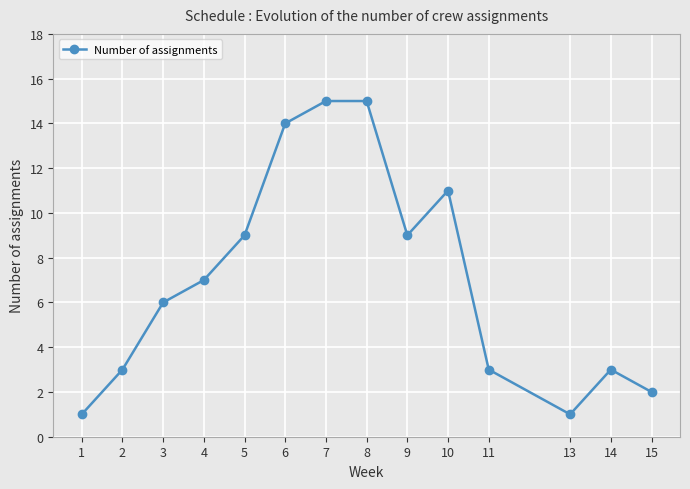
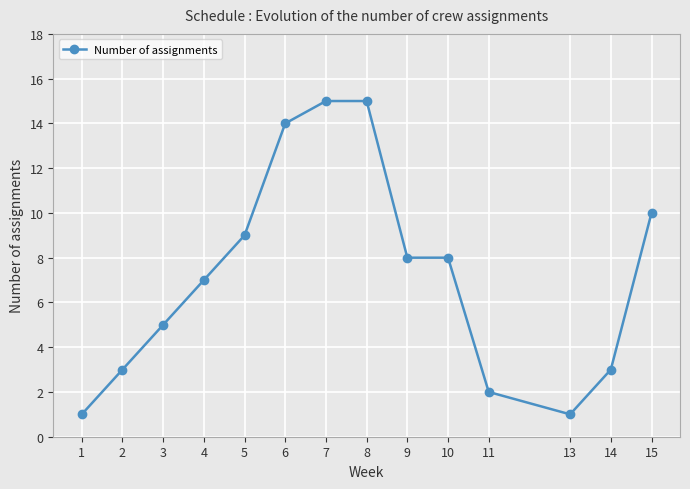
3: 6 -> 5
9: 9 -> 8
10: 11 -> 8
11: 3 -> 2
15: 2 -> 10
